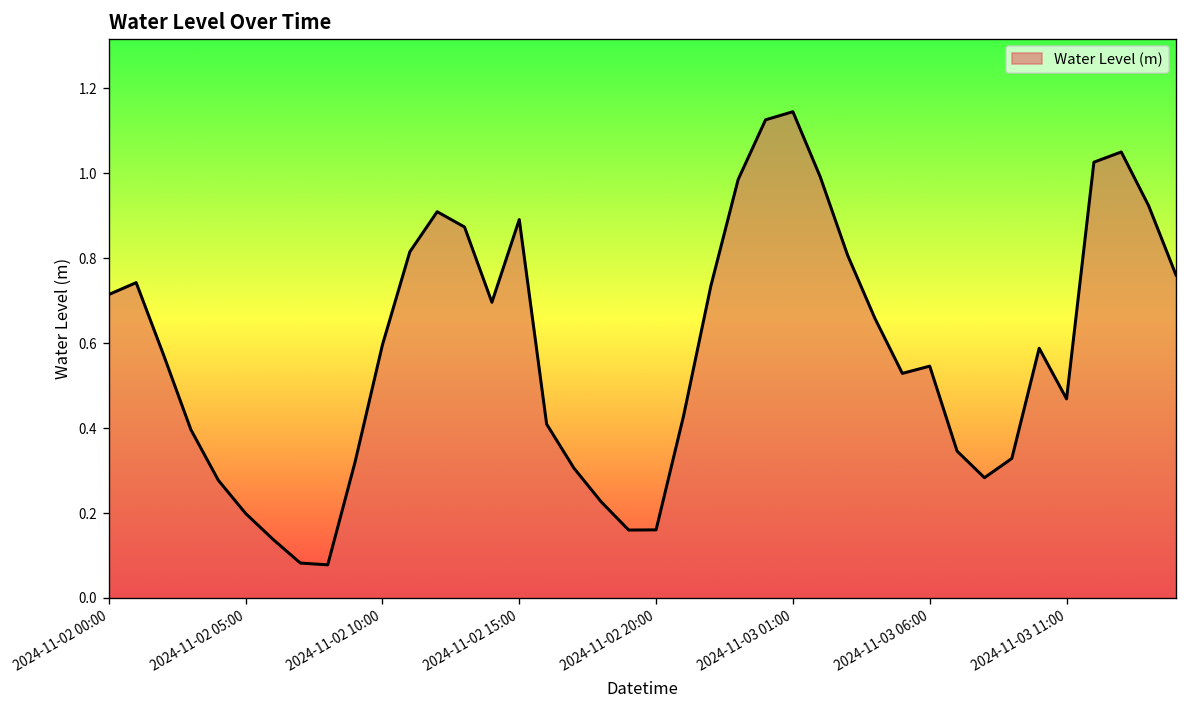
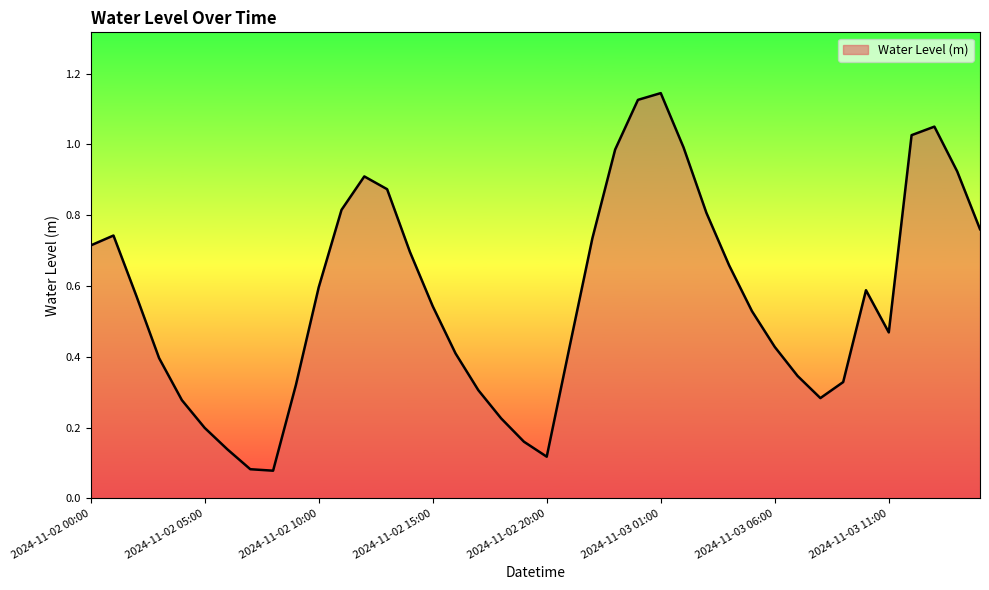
2024-11-02 15:00: 0.89 -> 0.54
2024-11-02 20:00: 0.16 -> 0.12
2024-11-03 06:00: 0.55 -> 0.43
